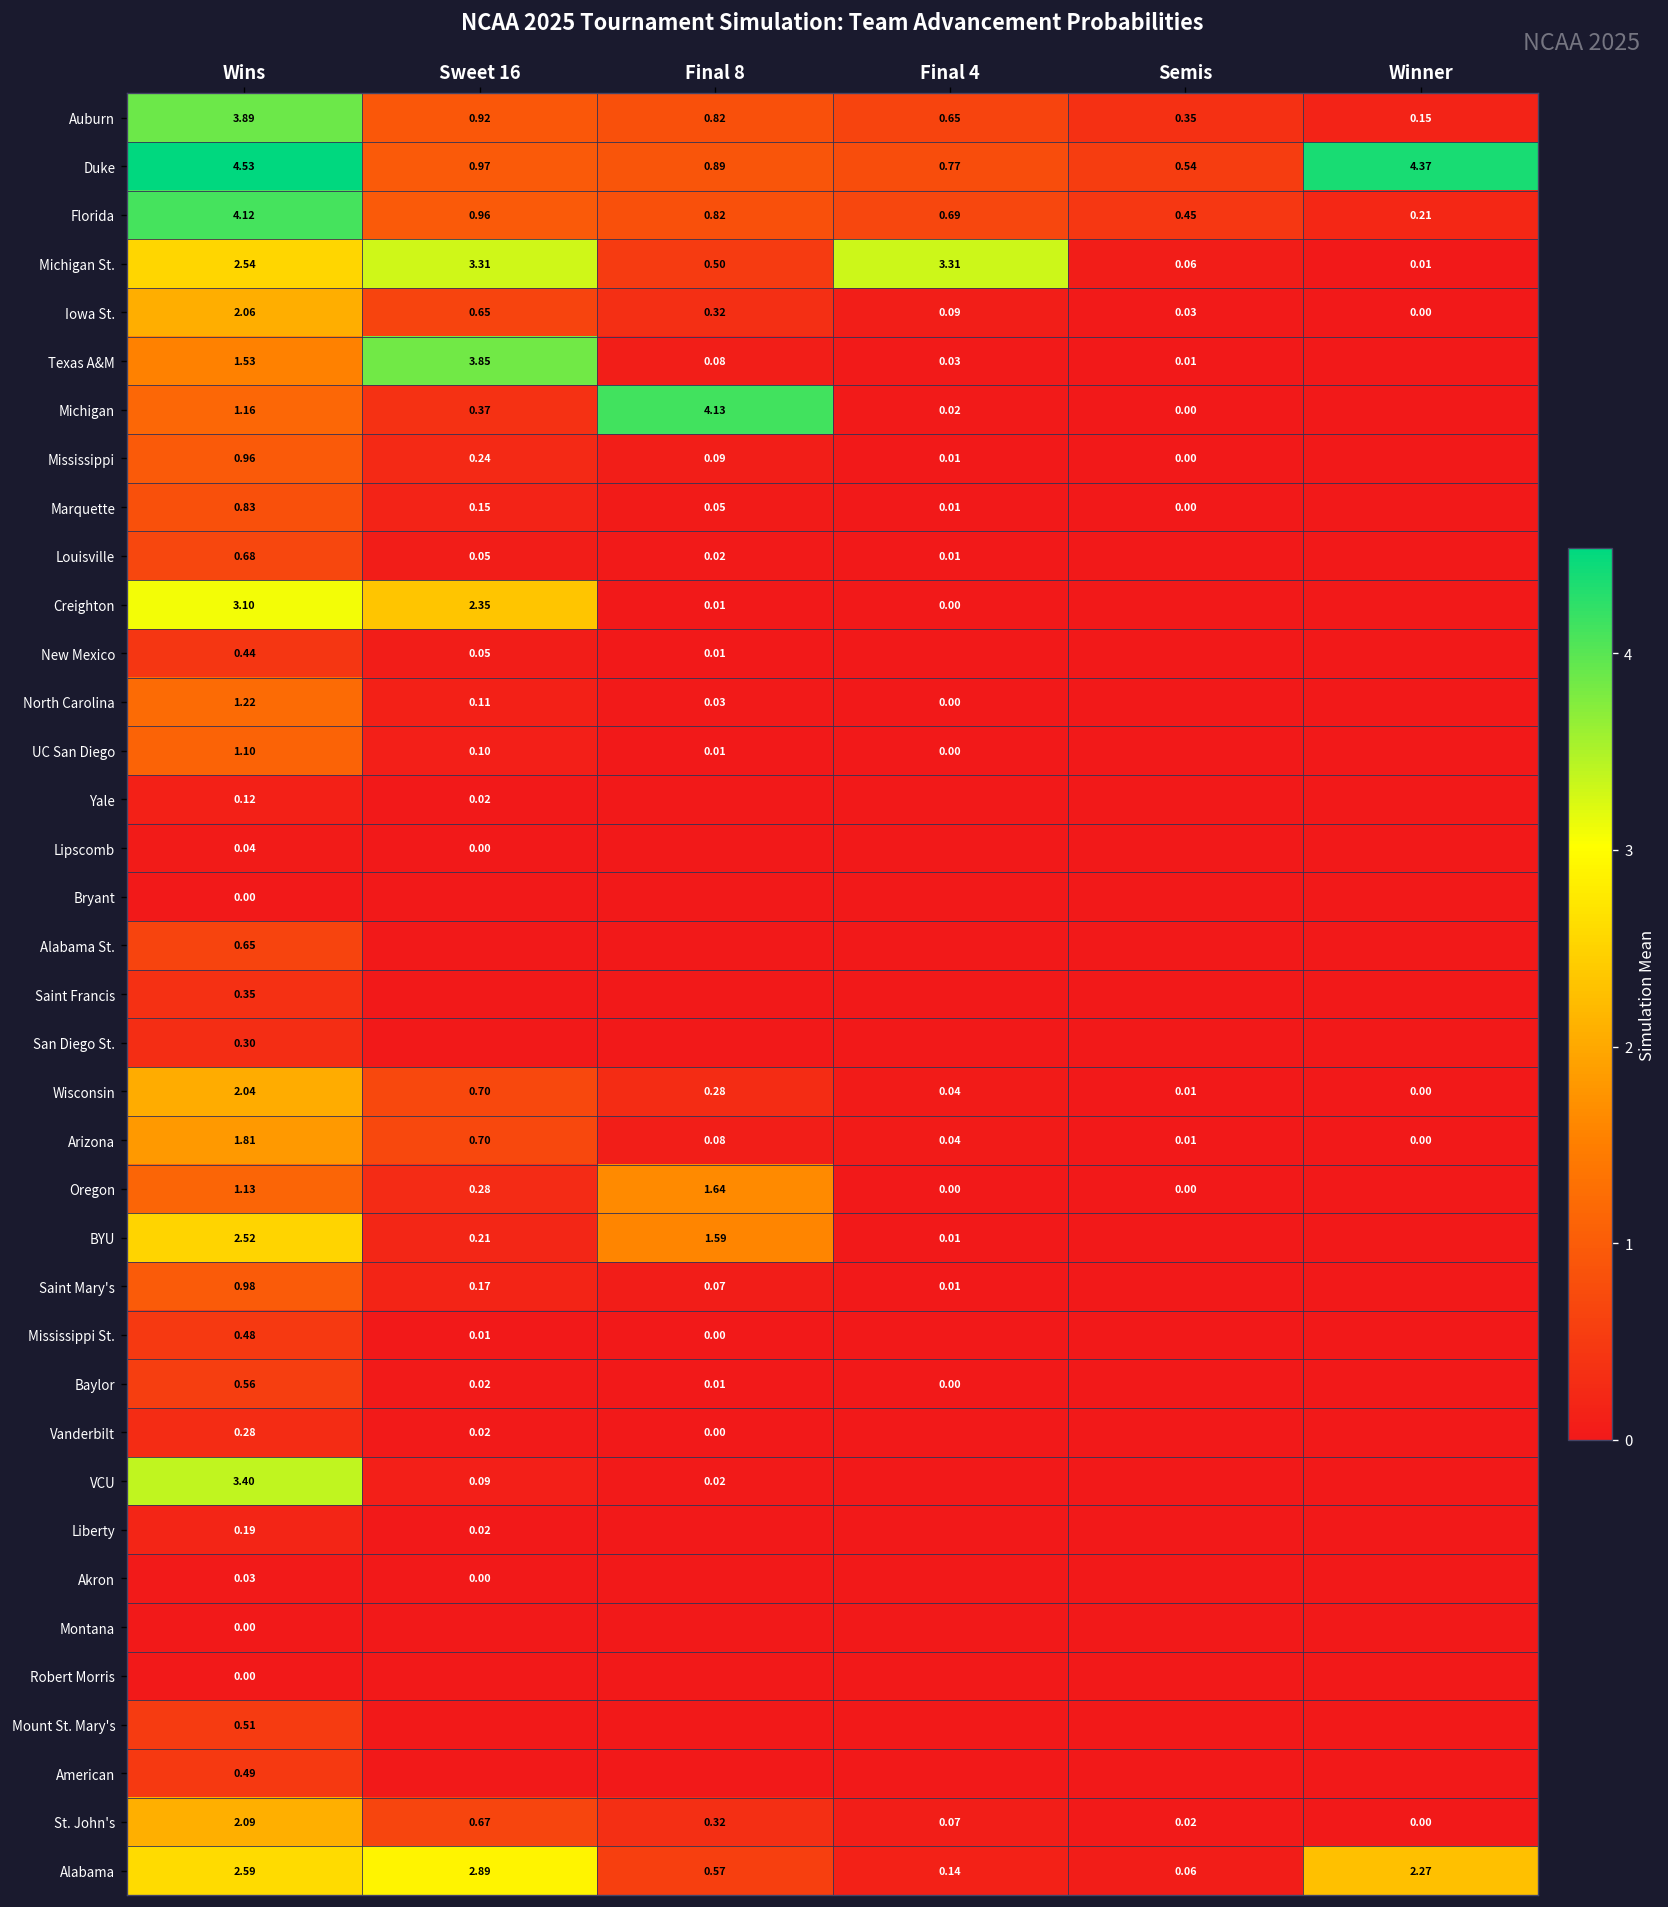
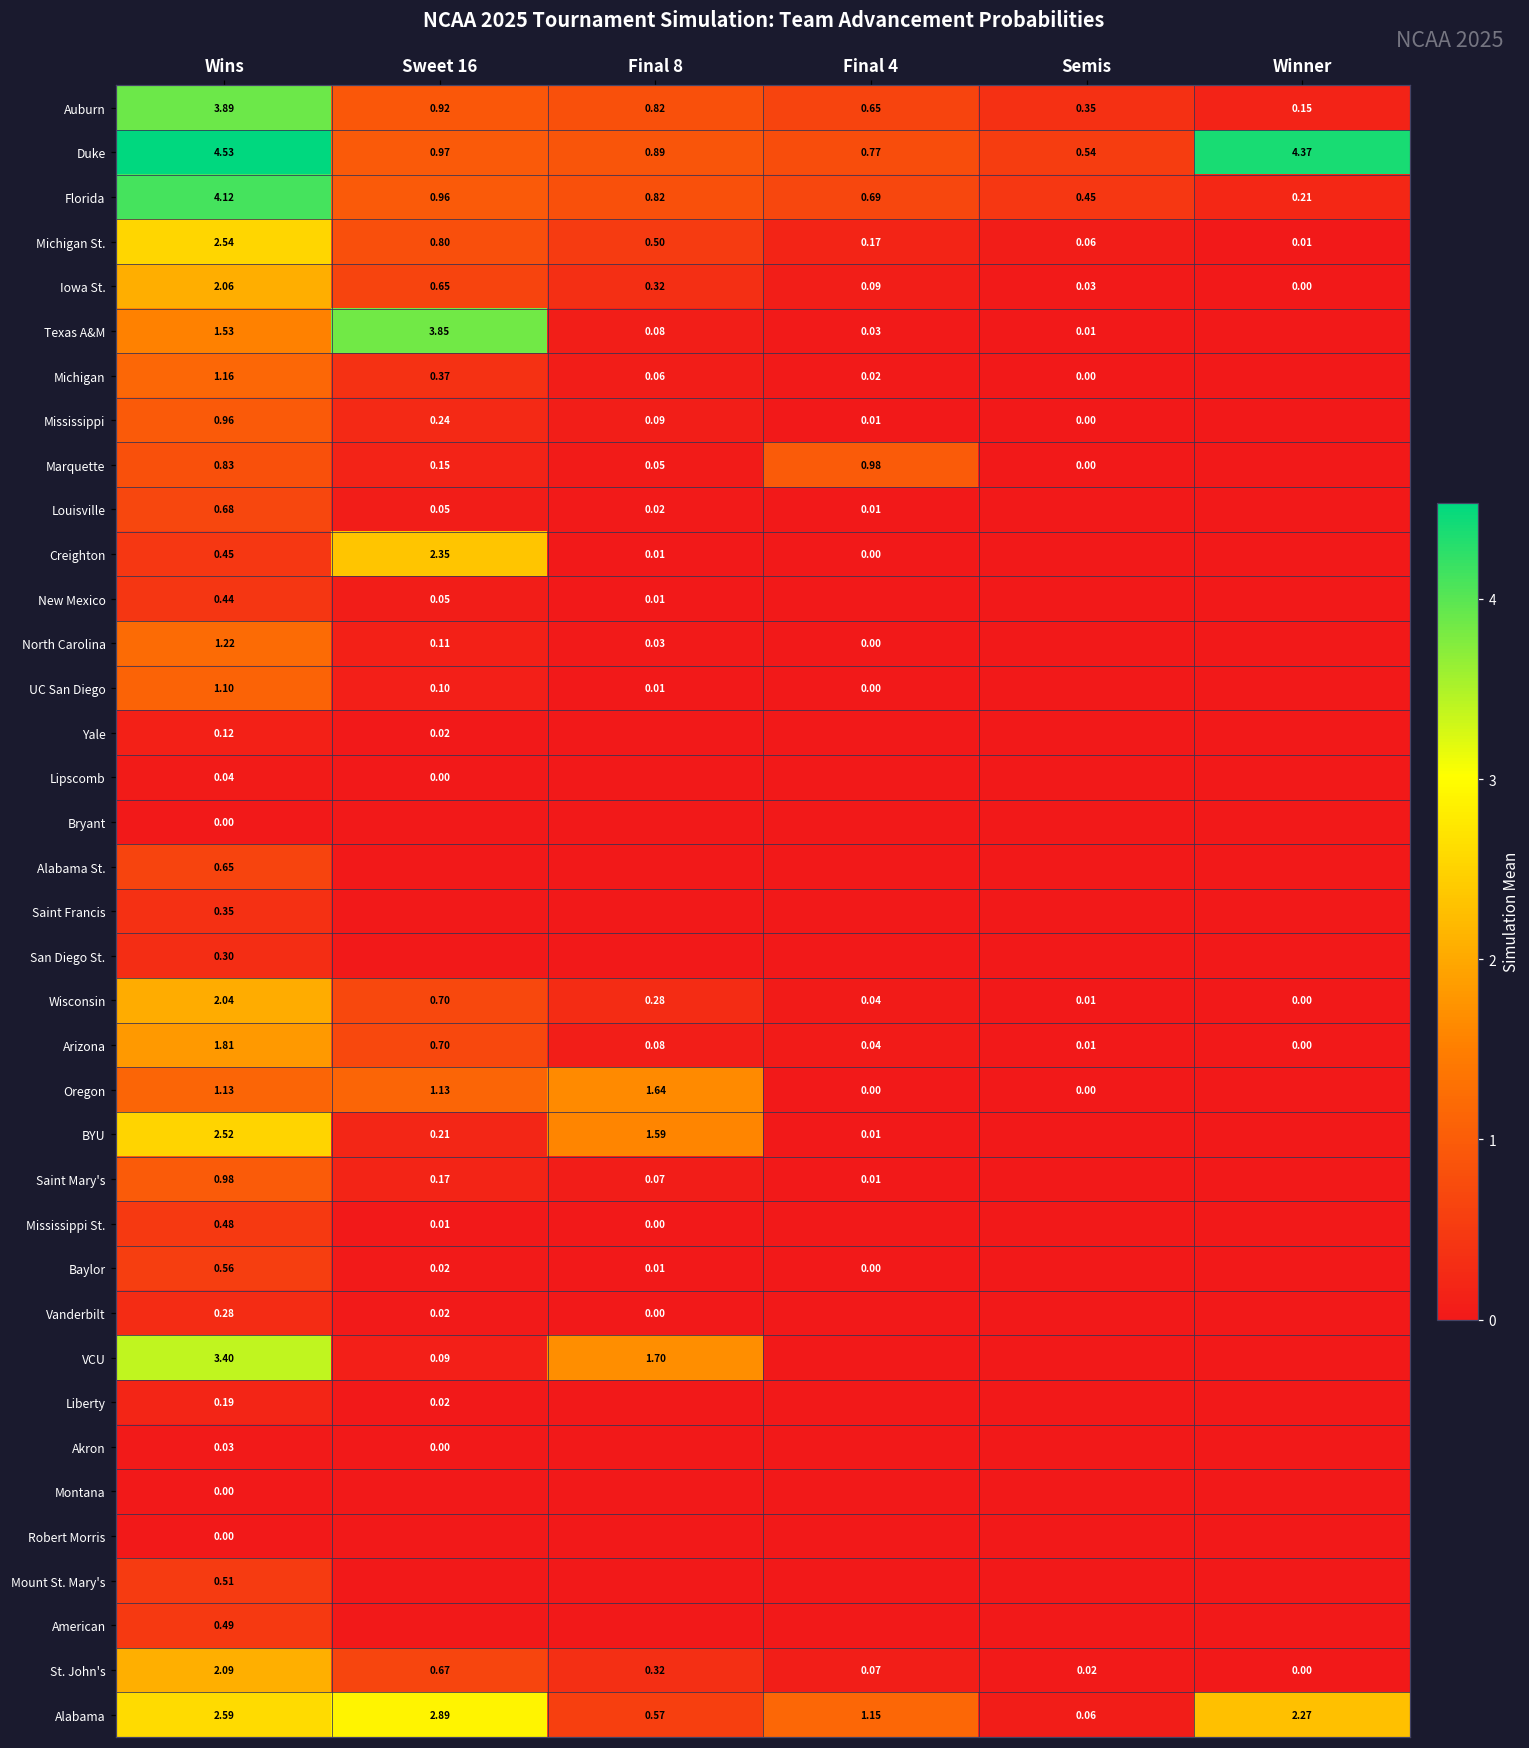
Michigan St., Sweet 16: 3.31 -> 0.80
Michigan St., Final 4: 3.31 -> 0.17
Michigan, Final 8: 4.13 -> 0.06
Marquette, Final 4: 0.01 -> 0.98
Creighton, Wins: 3.10 -> 0.45
Oregon, Sweet 16: 0.28 -> 1.13
VCU, Final 8: 0.02 -> 1.70
Alabama, Final 4: 0.14 -> 1.15
